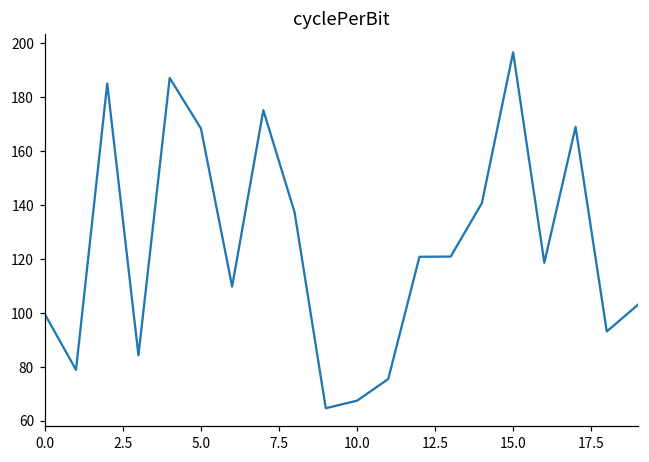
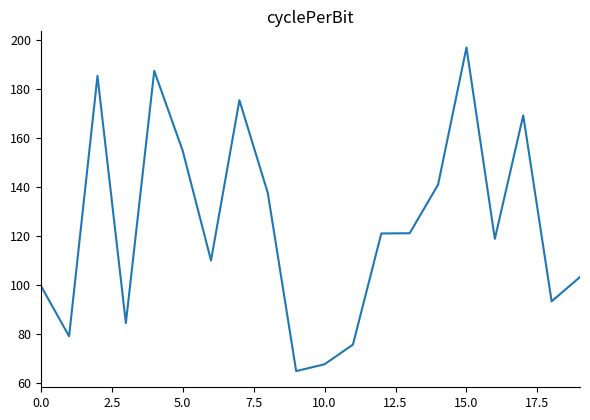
5.0: 169 -> 155
